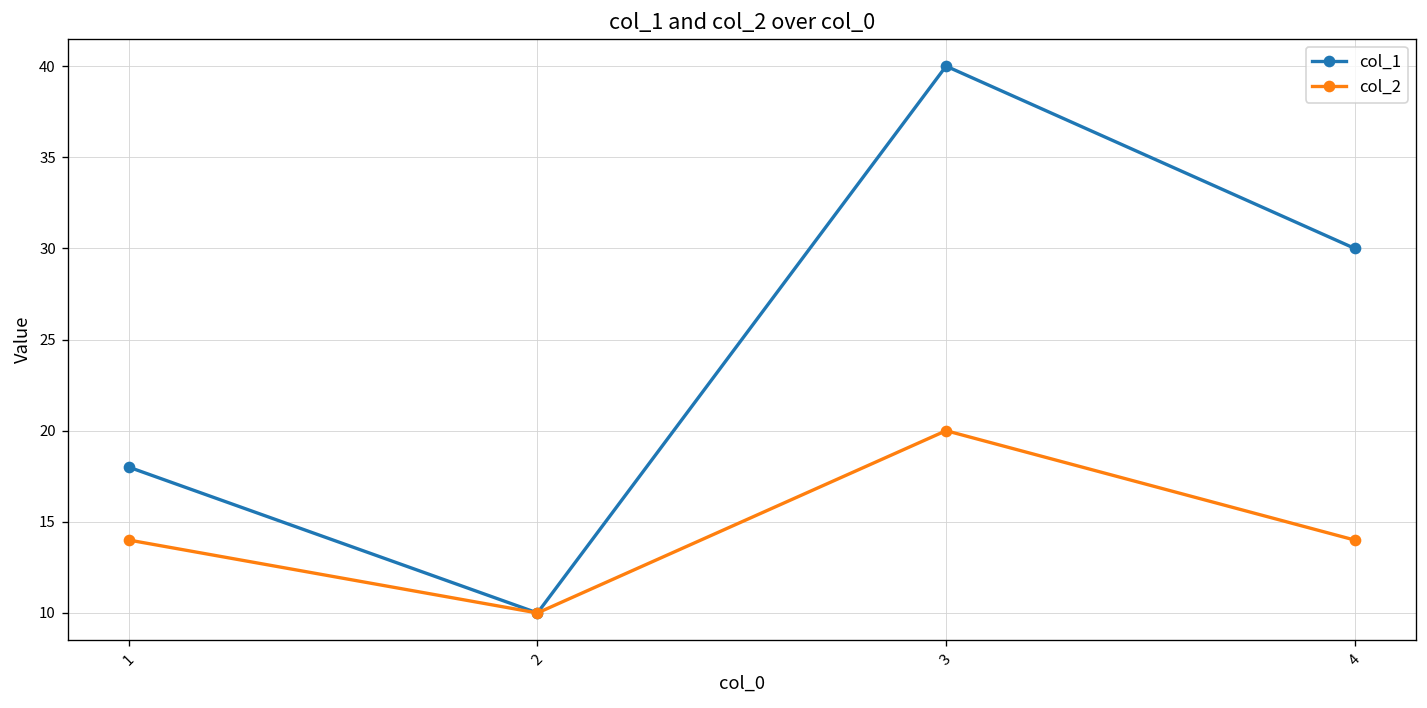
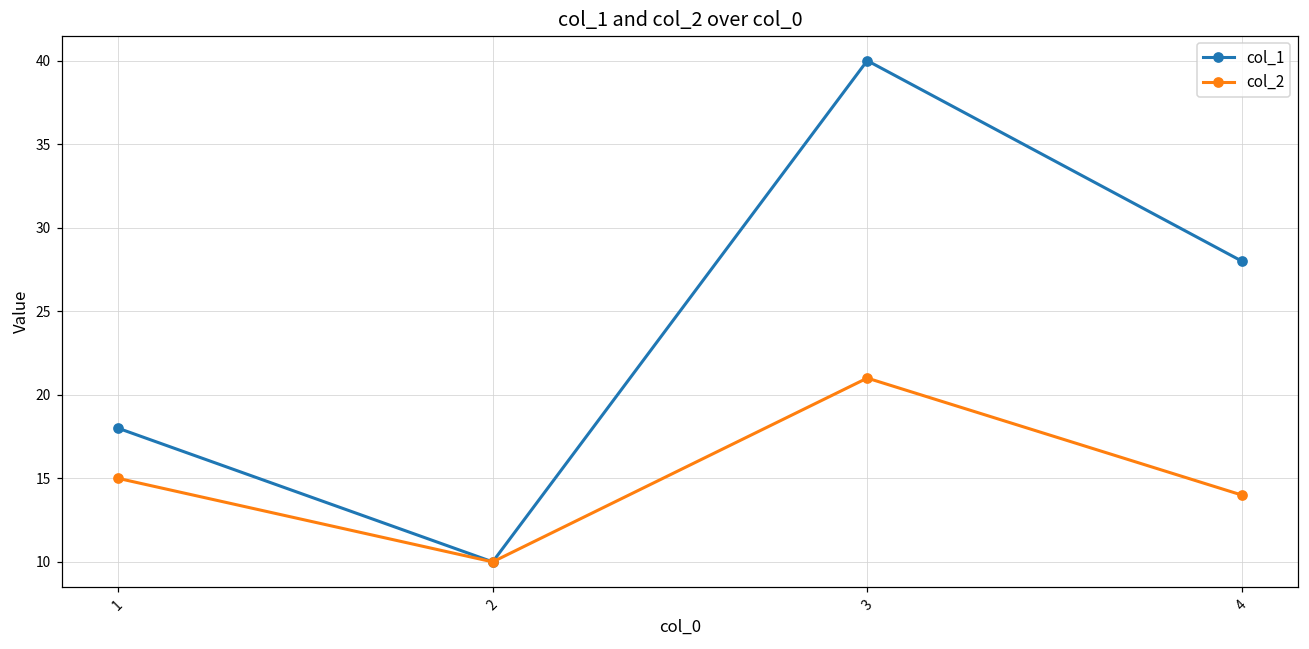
col_2, 1: 14 -> 15
col_2, 3: 20 -> 21
col_1, 4: 30 -> 28
